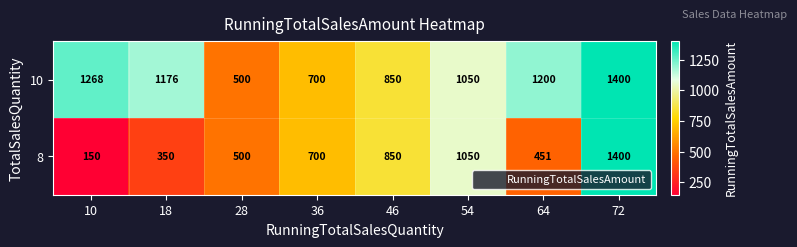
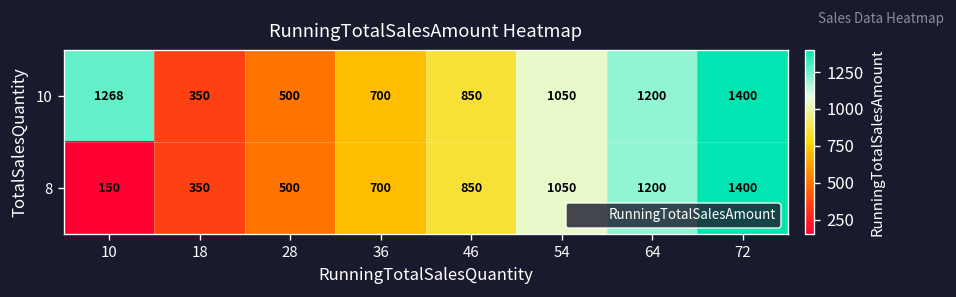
10, 18: 1176 -> 350
8, 64: 451 -> 1200
